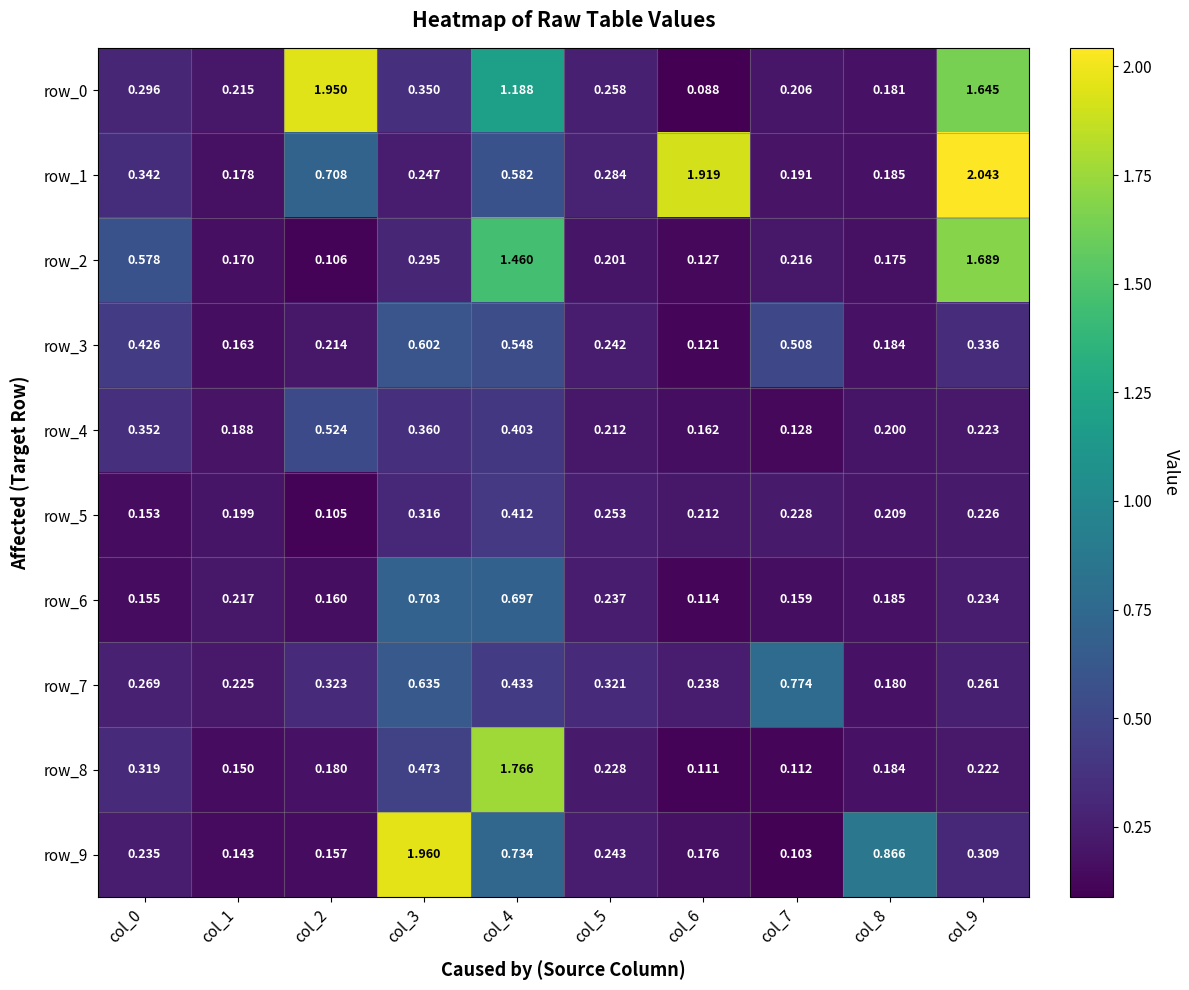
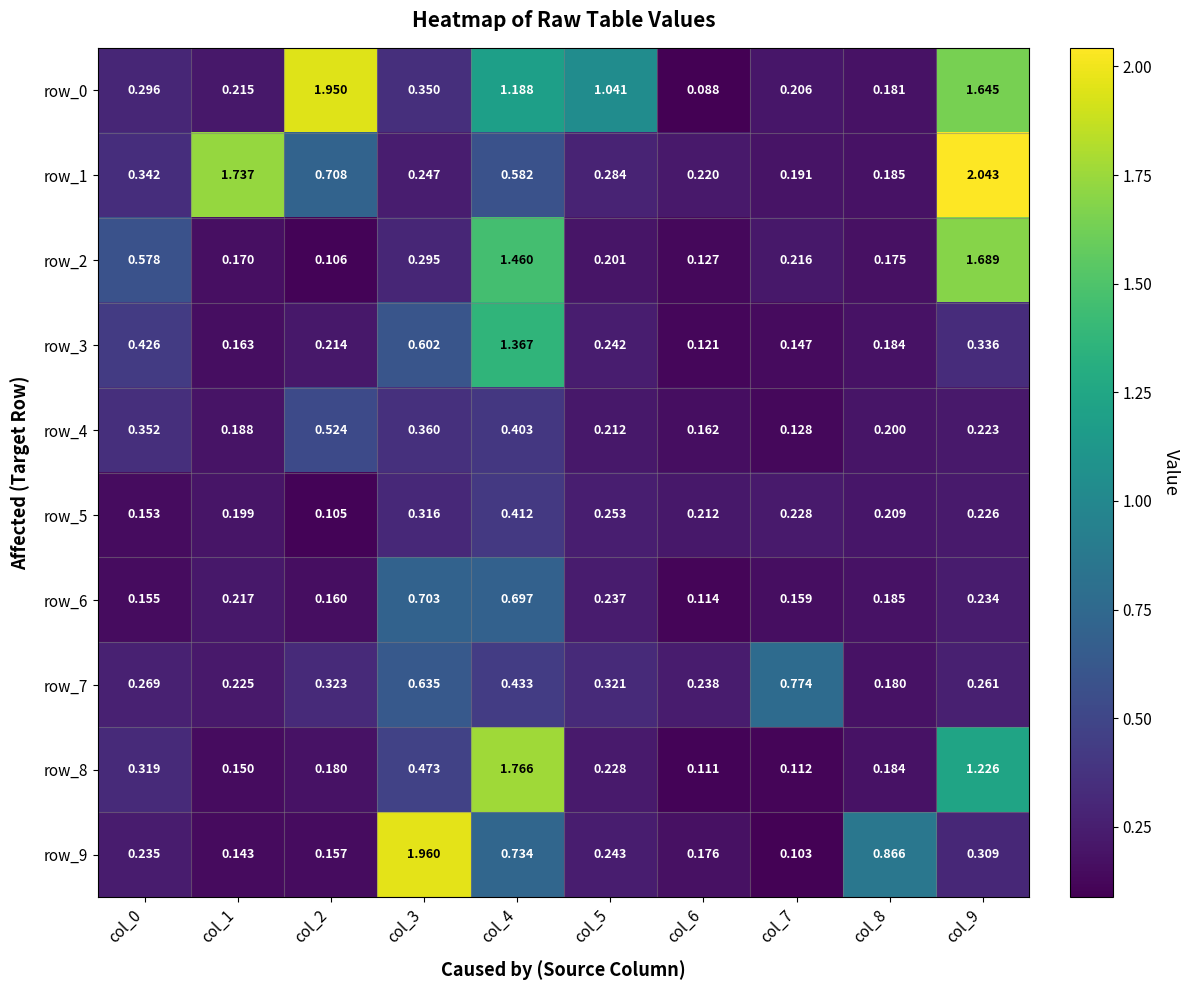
row_0, col_5: 0.258 -> 1.041
row_1, col_1: 0.178 -> 1.737
row_1, col_6: 1.919 -> 0.220
row_3, col_4: 0.548 -> 1.367
row_3, col_7: 0.508 -> 0.147
row_8, col_9: 0.222 -> 1.226
